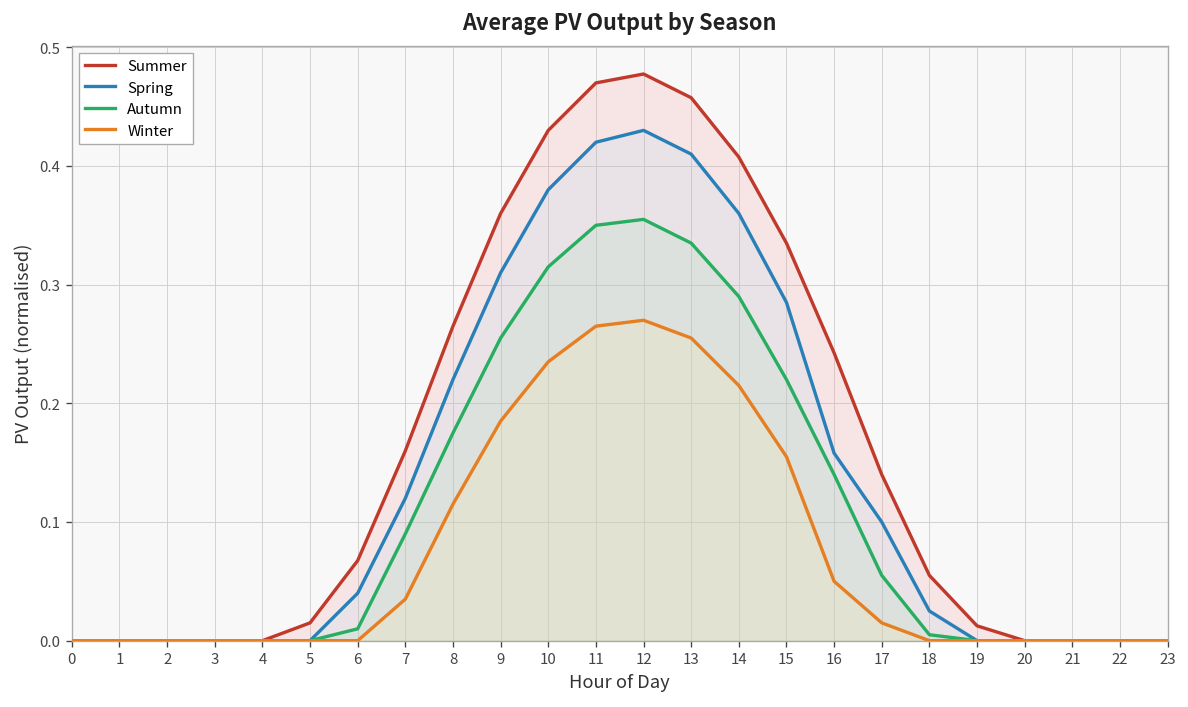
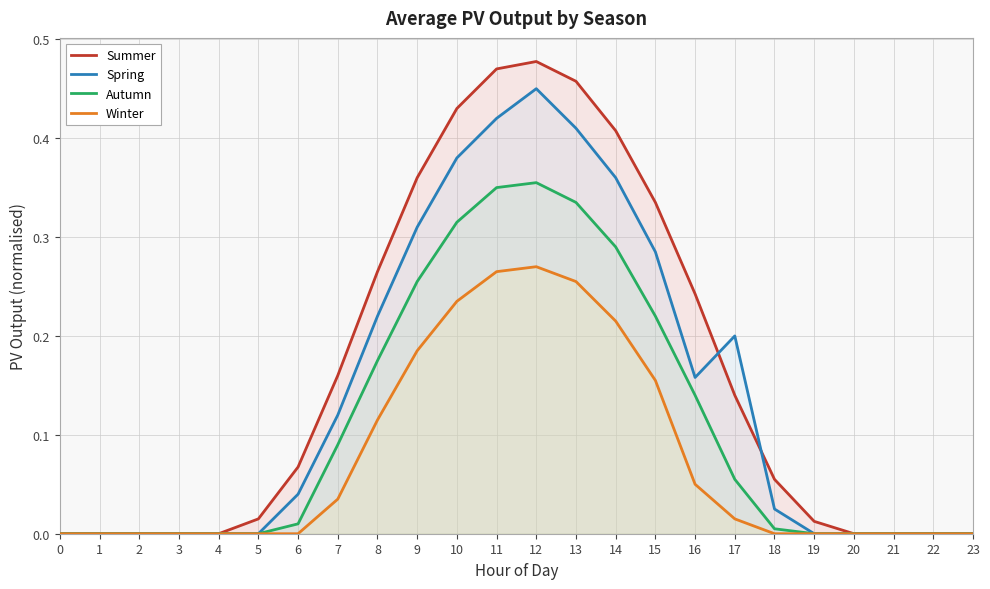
Spring, 12: 0.43 -> 0.45
Spring, 17: 0.1 -> 0.2
